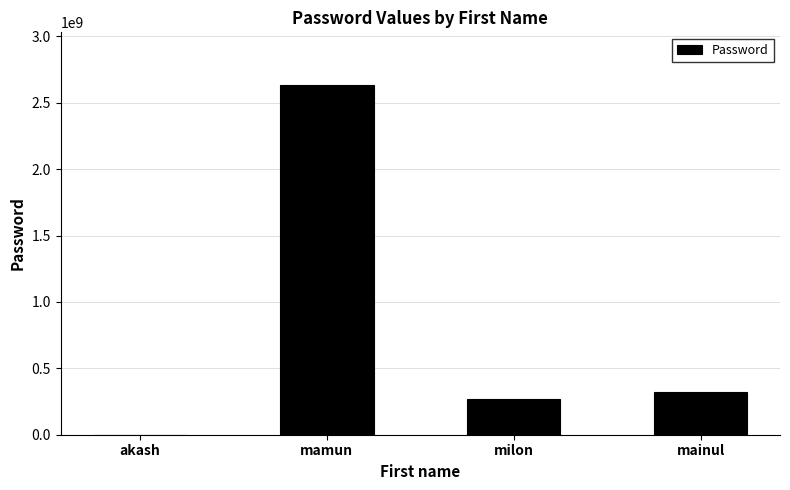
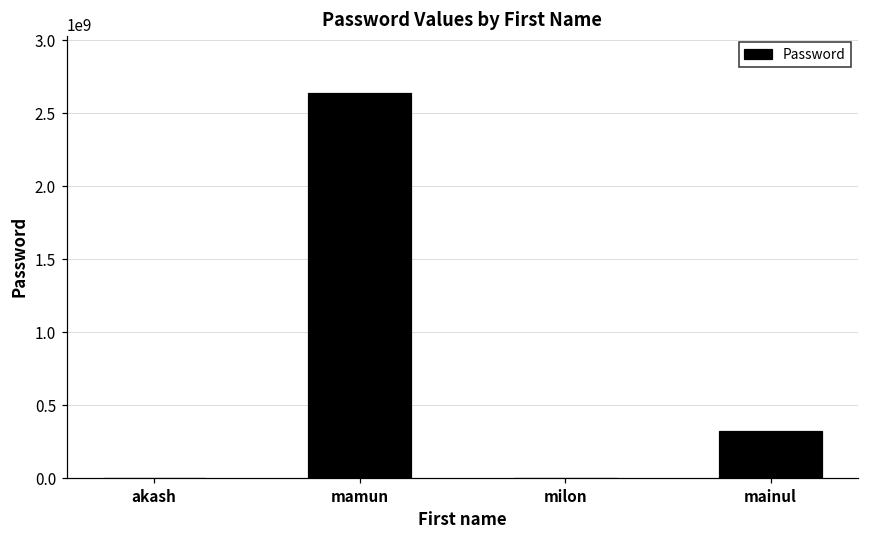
milon: 270000000 -> 0
